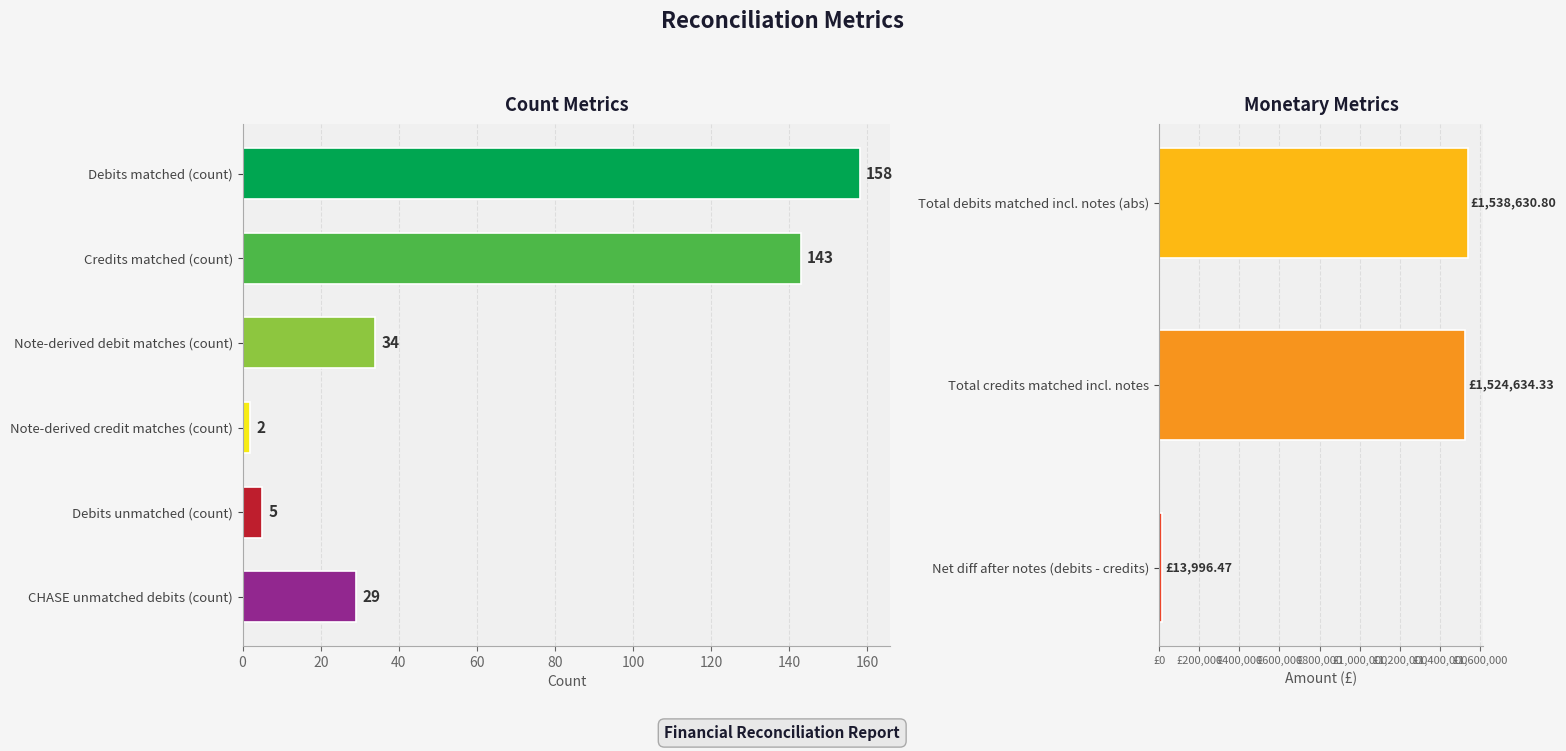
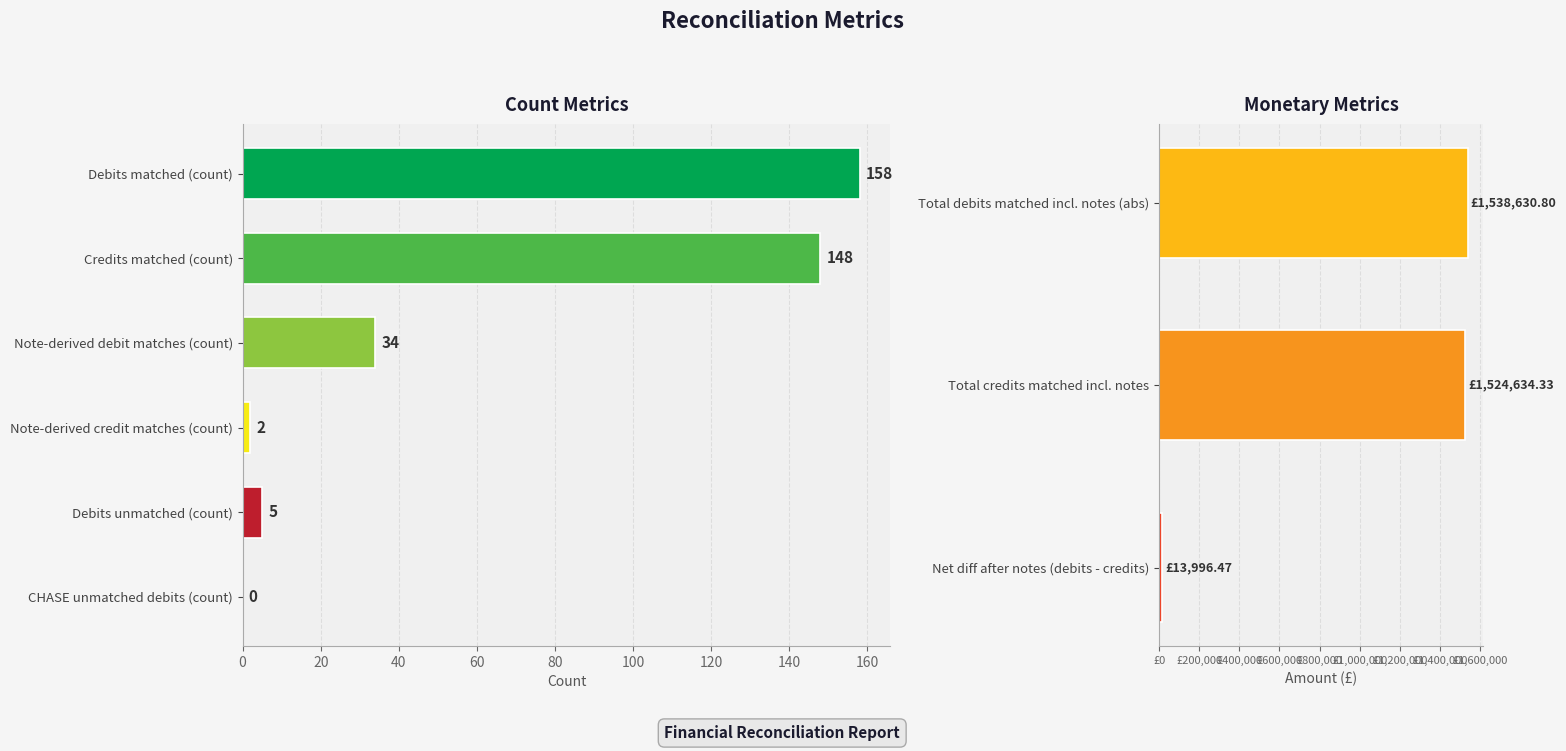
Count Metrics, Credits matched (count): 143 -> 148
Count Metrics, CHASE unmatched debits (count): 29 -> 0
